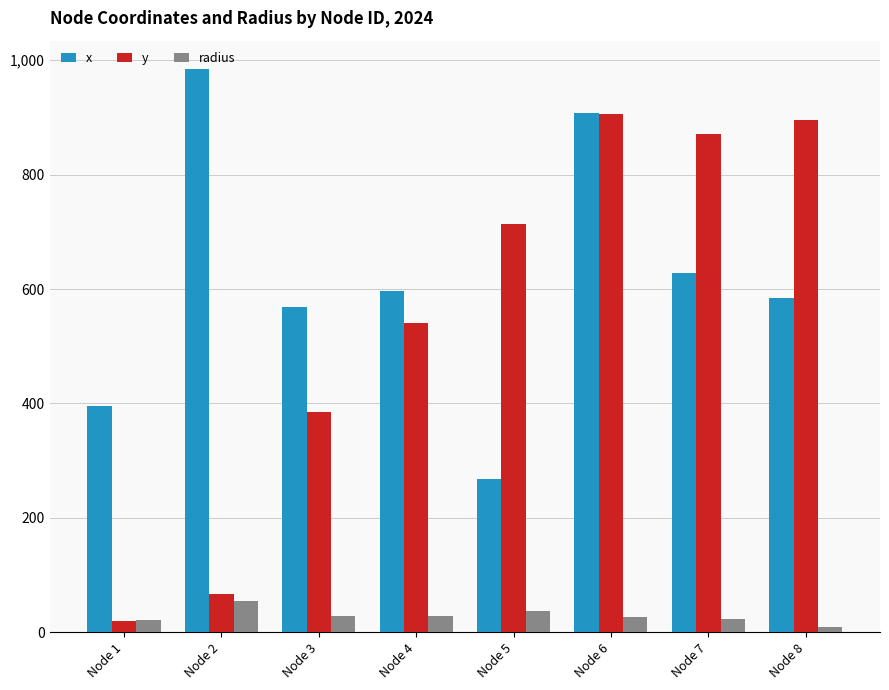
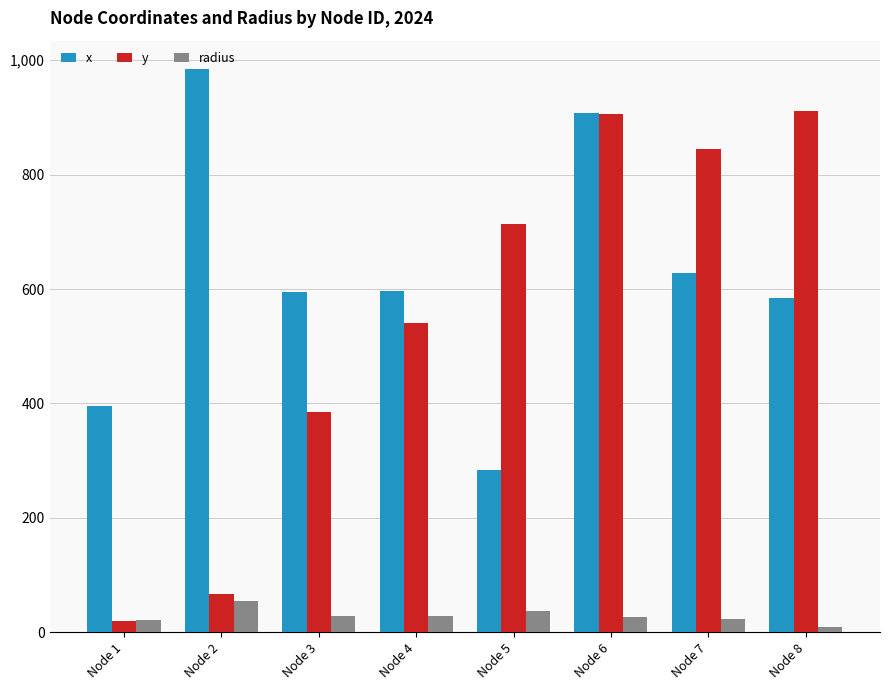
x, Node 3: 570 -> 590
x, Node 5: 270 -> 280
y, Node 7: 870 -> 840
y, Node 8: 900 -> 910
